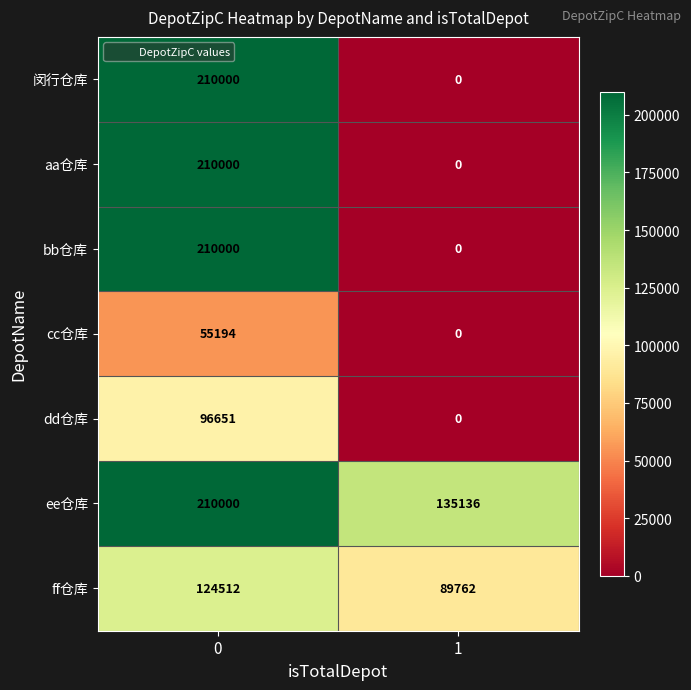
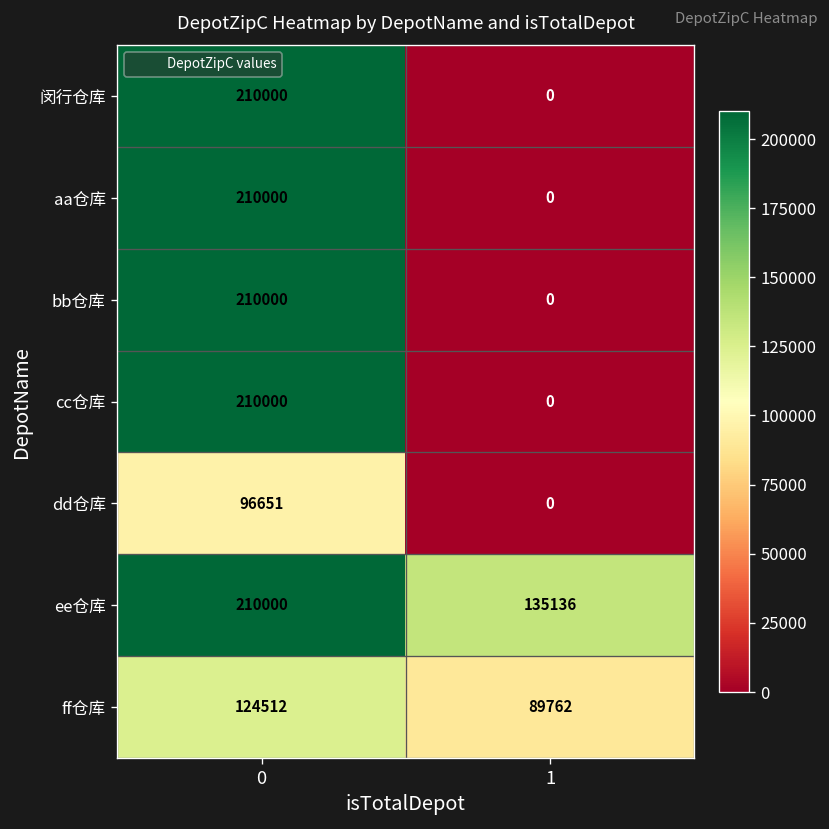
cc仓库, 0: 55194 -> 210000
